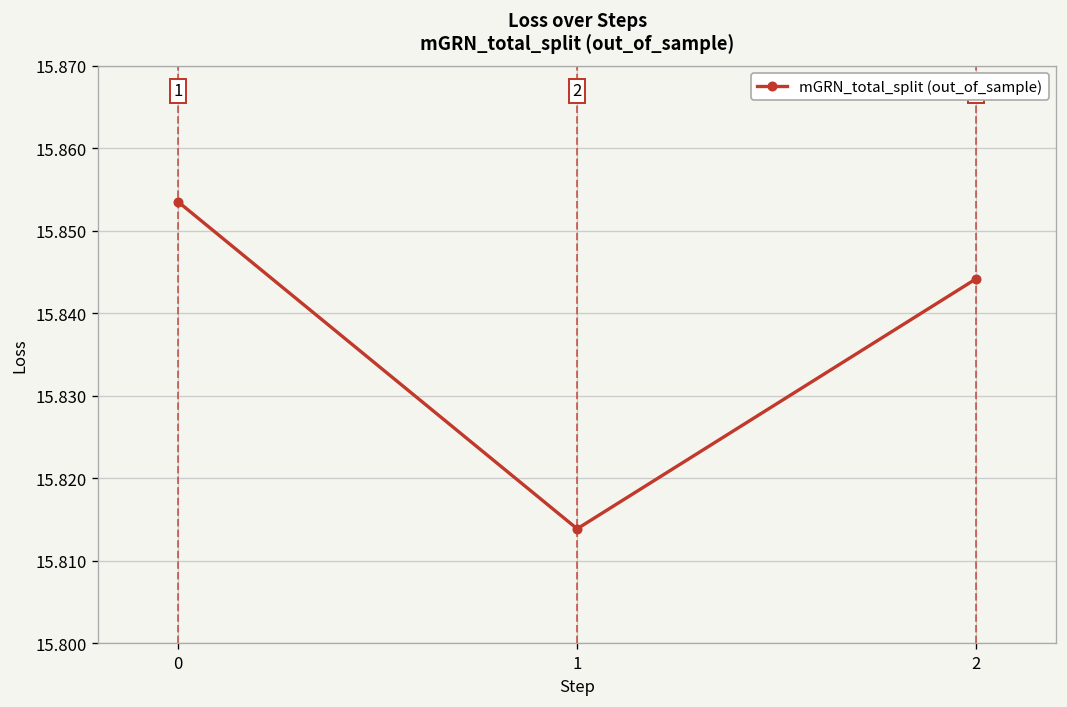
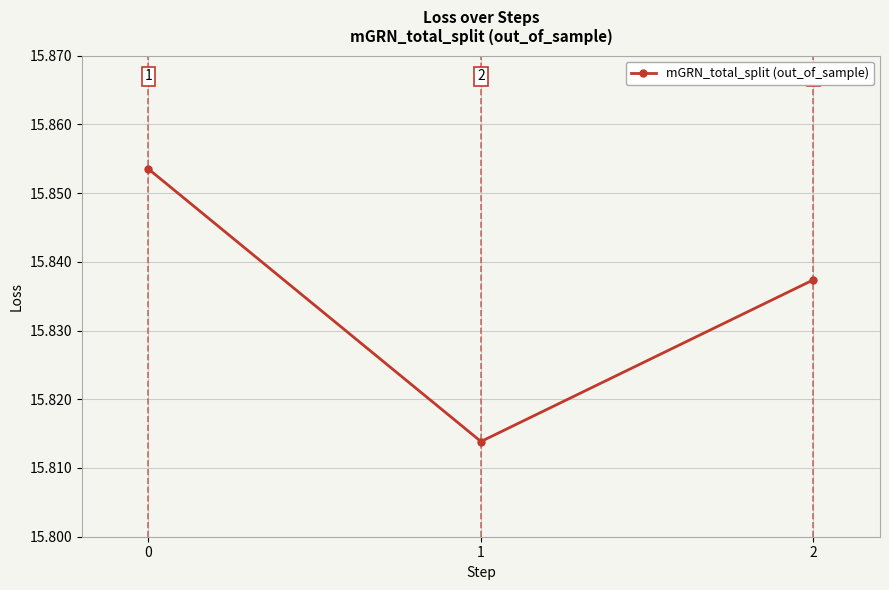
2: 15.844 -> 15.837
